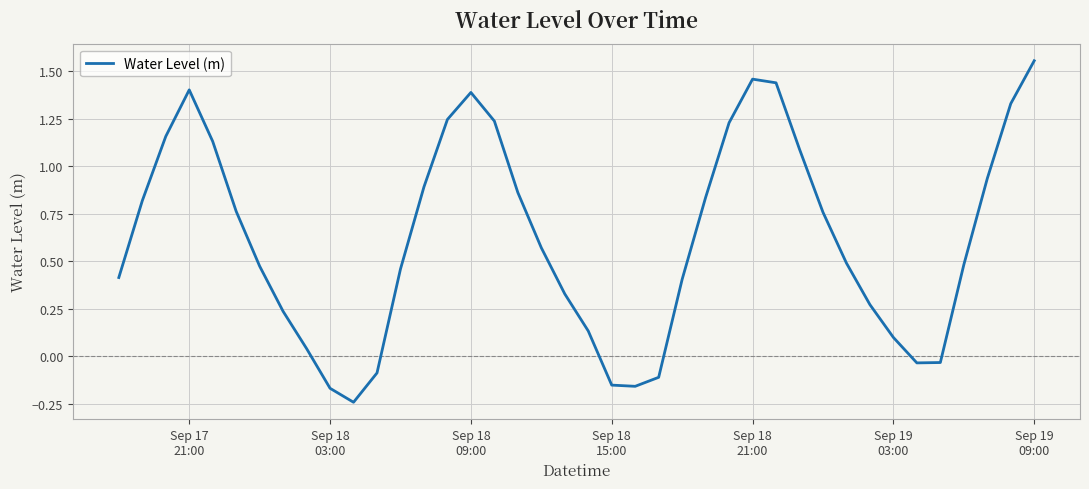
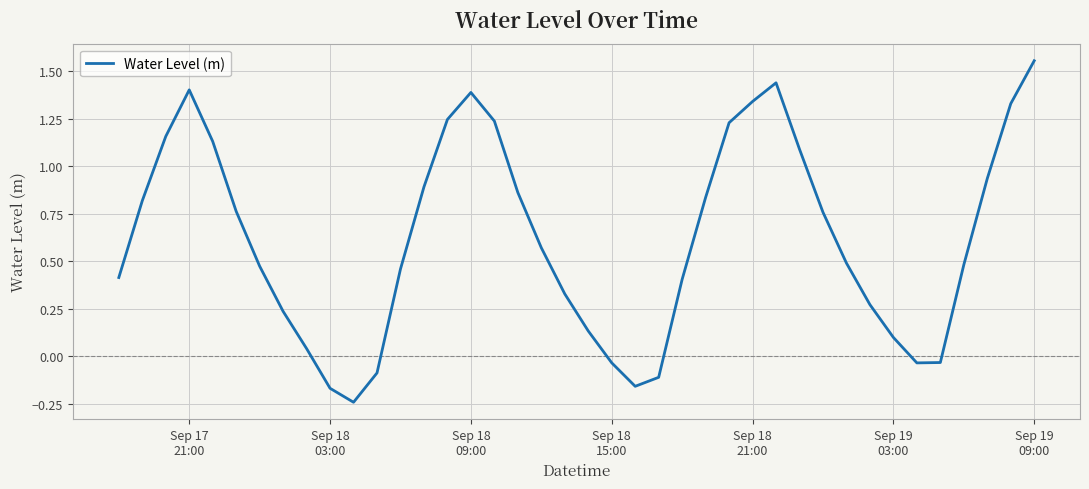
Sep 18 15:00: -0.15 -> -0.03
Sep 18 21:00: 1.46 -> 1.34
